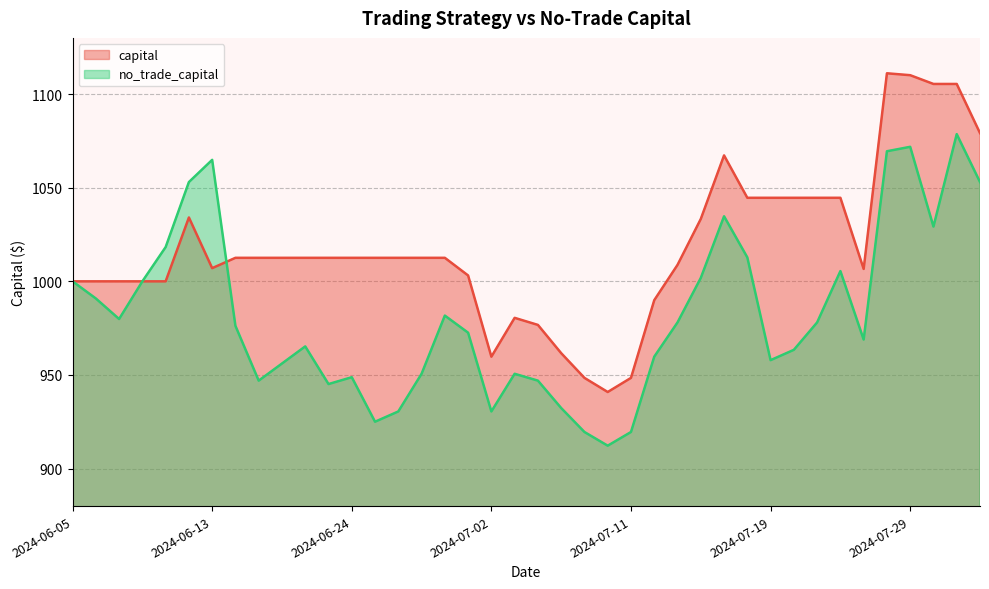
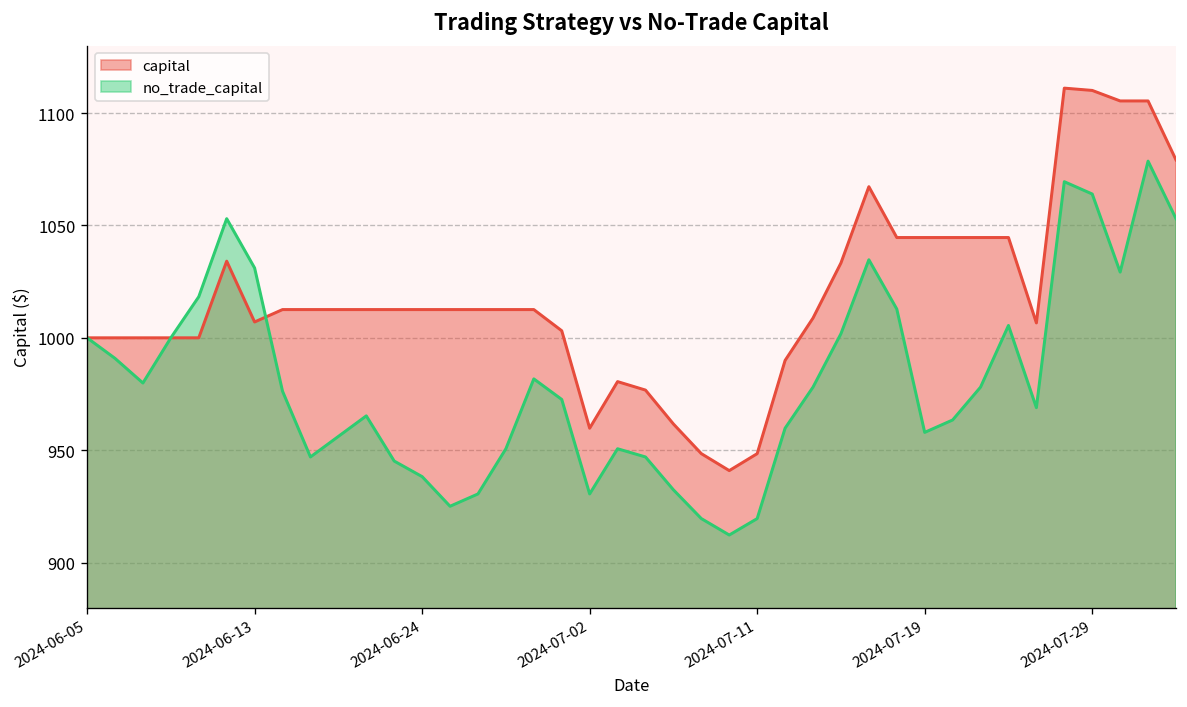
no_trade_capital, 2024-06-13: 1065 -> 1031
no_trade_capital, 2024-06-24: 949 -> 938
no_trade_capital, 2024-07-29: 1072 -> 1064
